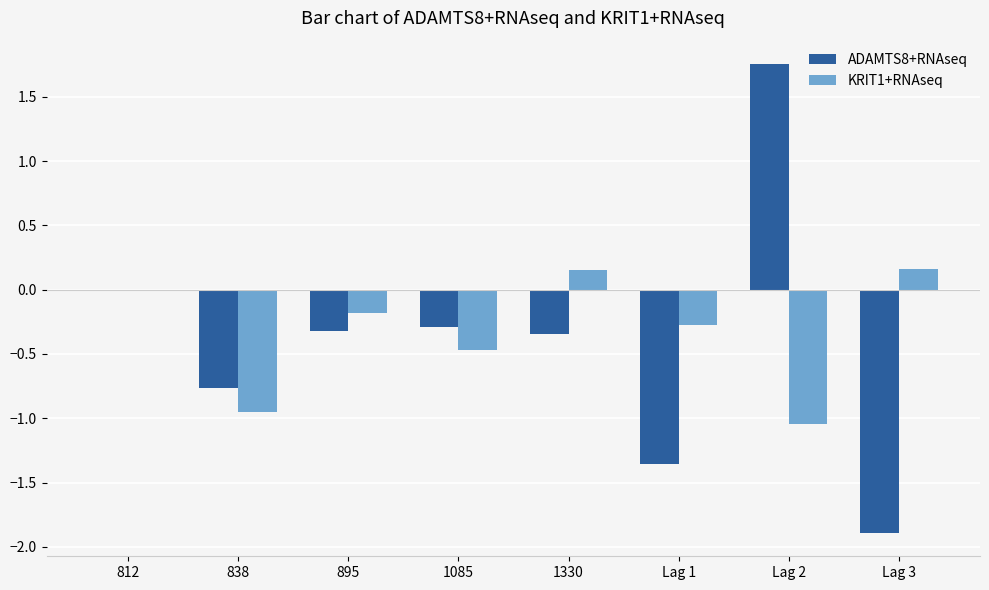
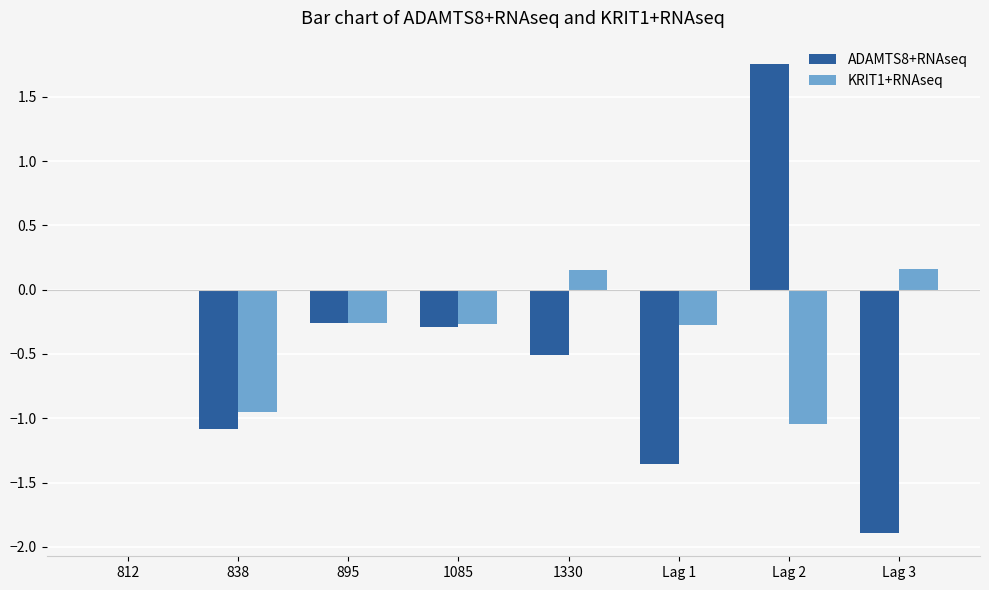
ADAMTS8+RNAseq, 838: -0.77 -> -1.09
ADAMTS8+RNAseq, 895: -0.32 -> -0.26
KRIT1+RNAseq, 895: -0.18 -> -0.26
KRIT1+RNAseq, 1085: -0.47 -> -0.27
ADAMTS8+RNAseq, 1330: -0.35 -> -0.51
